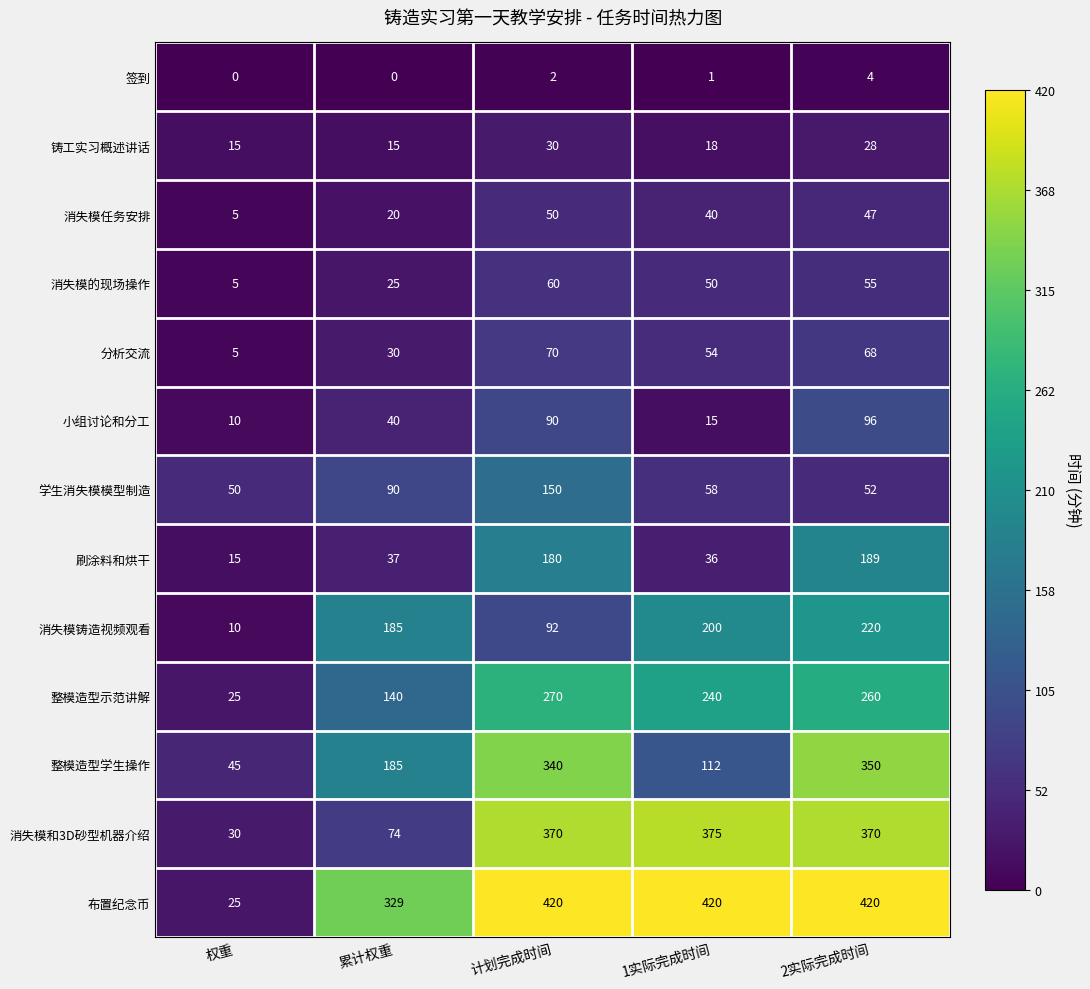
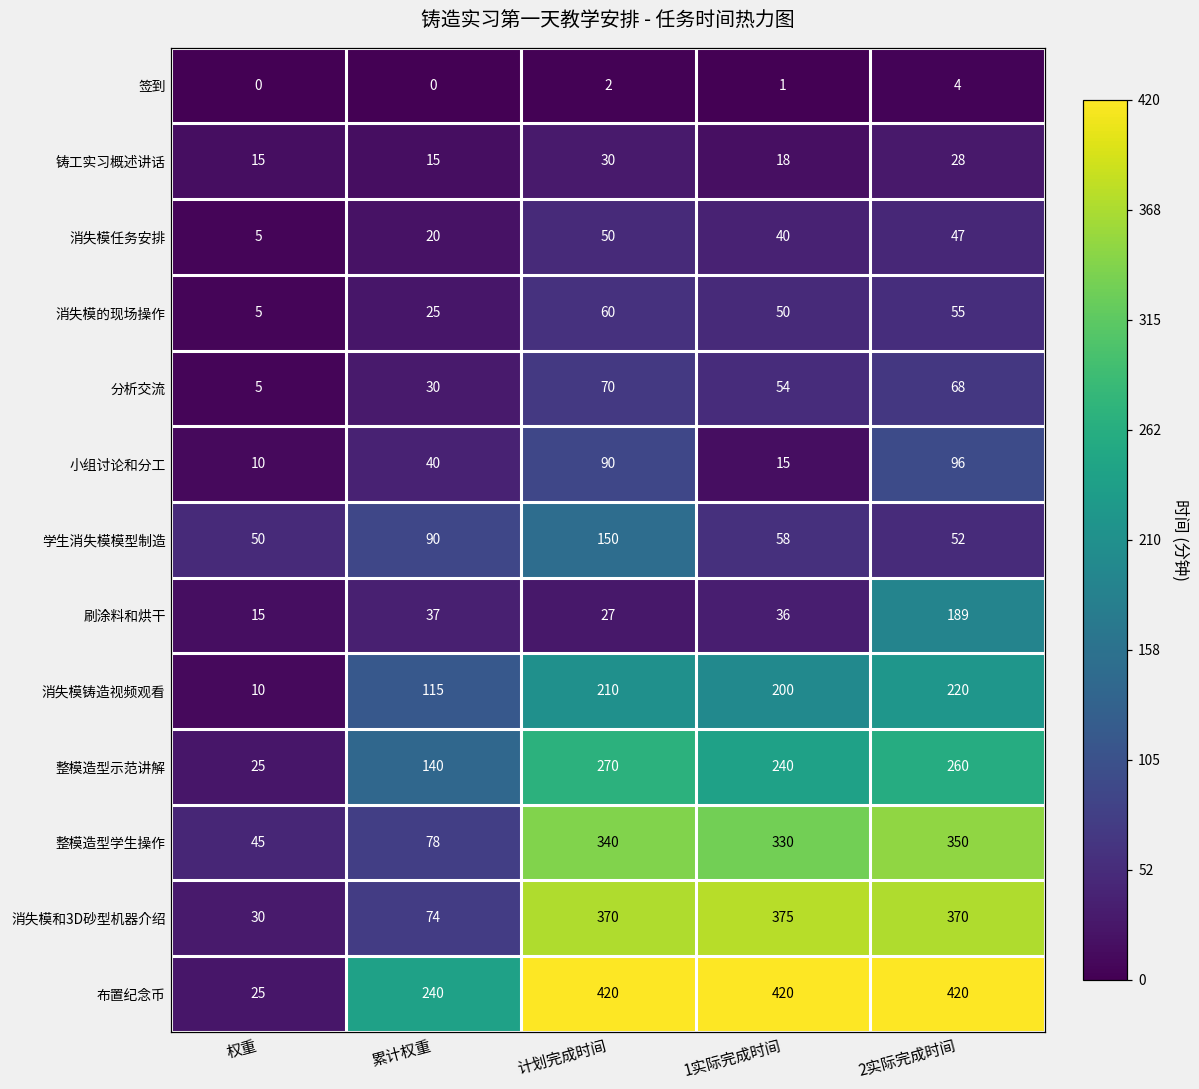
刷涂料和烘干, 计划完成时间: 180 -> 27
消失模铸造视频观看, 累计权重: 185 -> 115
消失模铸造视频观看, 计划完成时间: 92 -> 210
整模造型学生操作, 累计权重: 185 -> 78
整模造型学生操作, 1实际完成时间: 112 -> 330
布置纪念币, 累计权重: 329 -> 240
